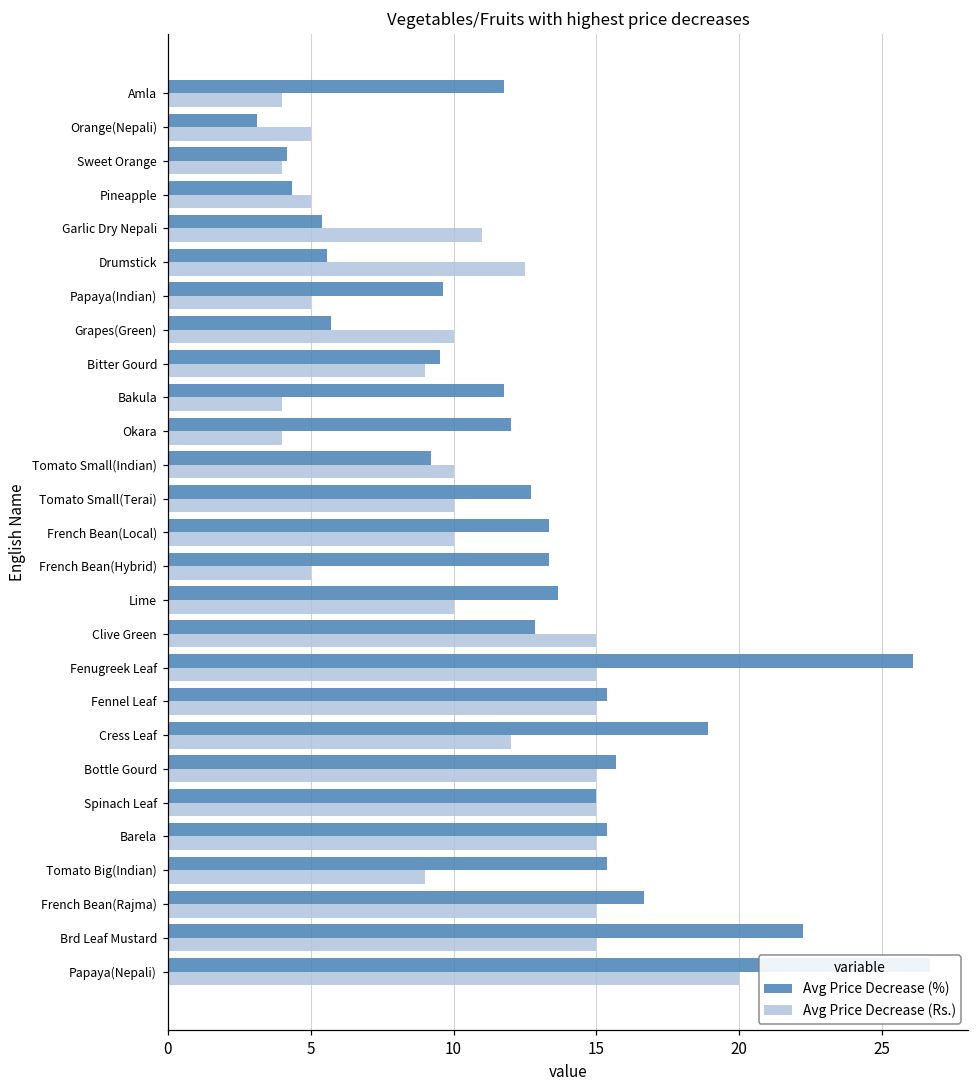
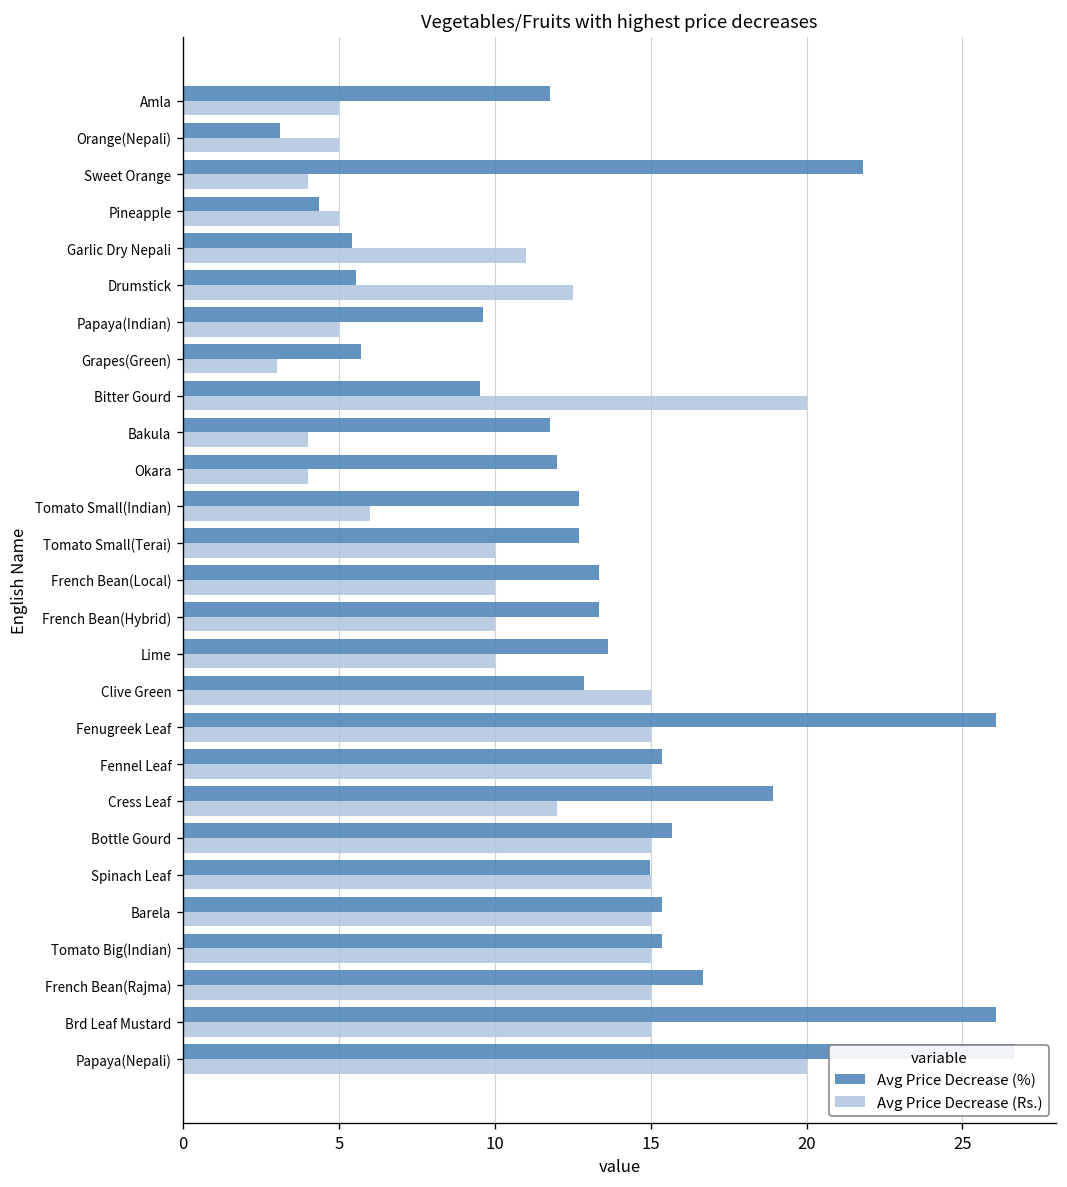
Avg Price Decrease (Rs.), Amla: 4 -> 5
Avg Price Decrease (%), Sweet Orange: 4.2 -> 21.8
Avg Price Decrease (Rs.), Grapes(Green): 10 -> 3
Avg Price Decrease (Rs.), Bitter Gourd: 9 -> 20
Avg Price Decrease (%), Tomato Small(Indian): 9.2 -> 12.7
Avg Price Decrease (Rs.), Tomato Small(Indian): 10 -> 6
Avg Price Decrease (Rs.), French Bean(Hybrid): 5 -> 10
Avg Price Decrease (Rs.), Tomato Big(Indian): 9 -> 15
Avg Price Decrease (%), Brd Leaf Mustard: 22.2 -> 26.1
